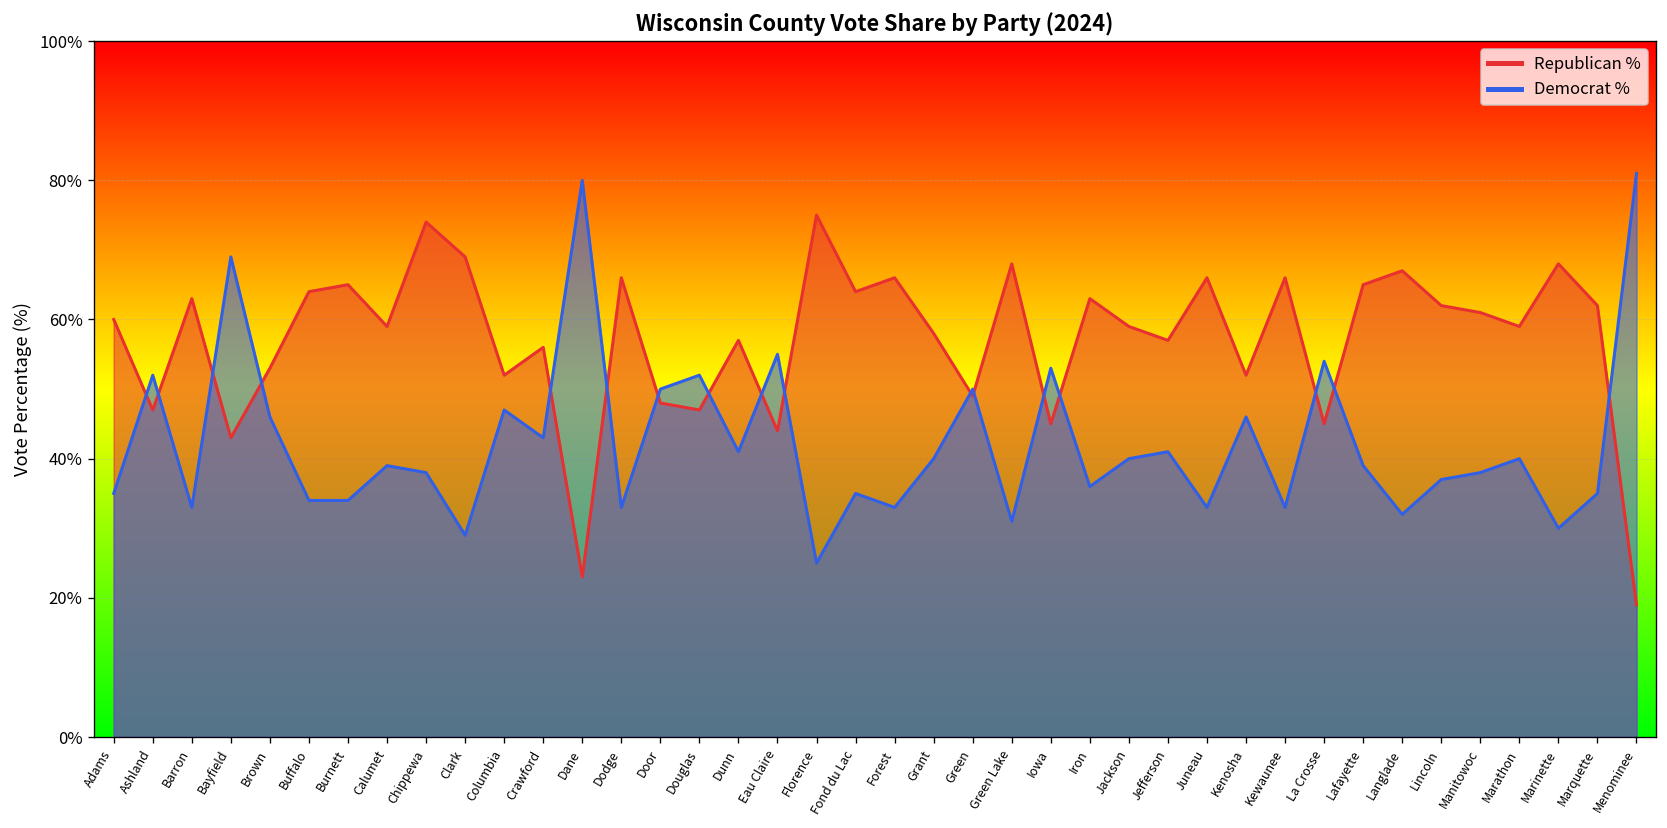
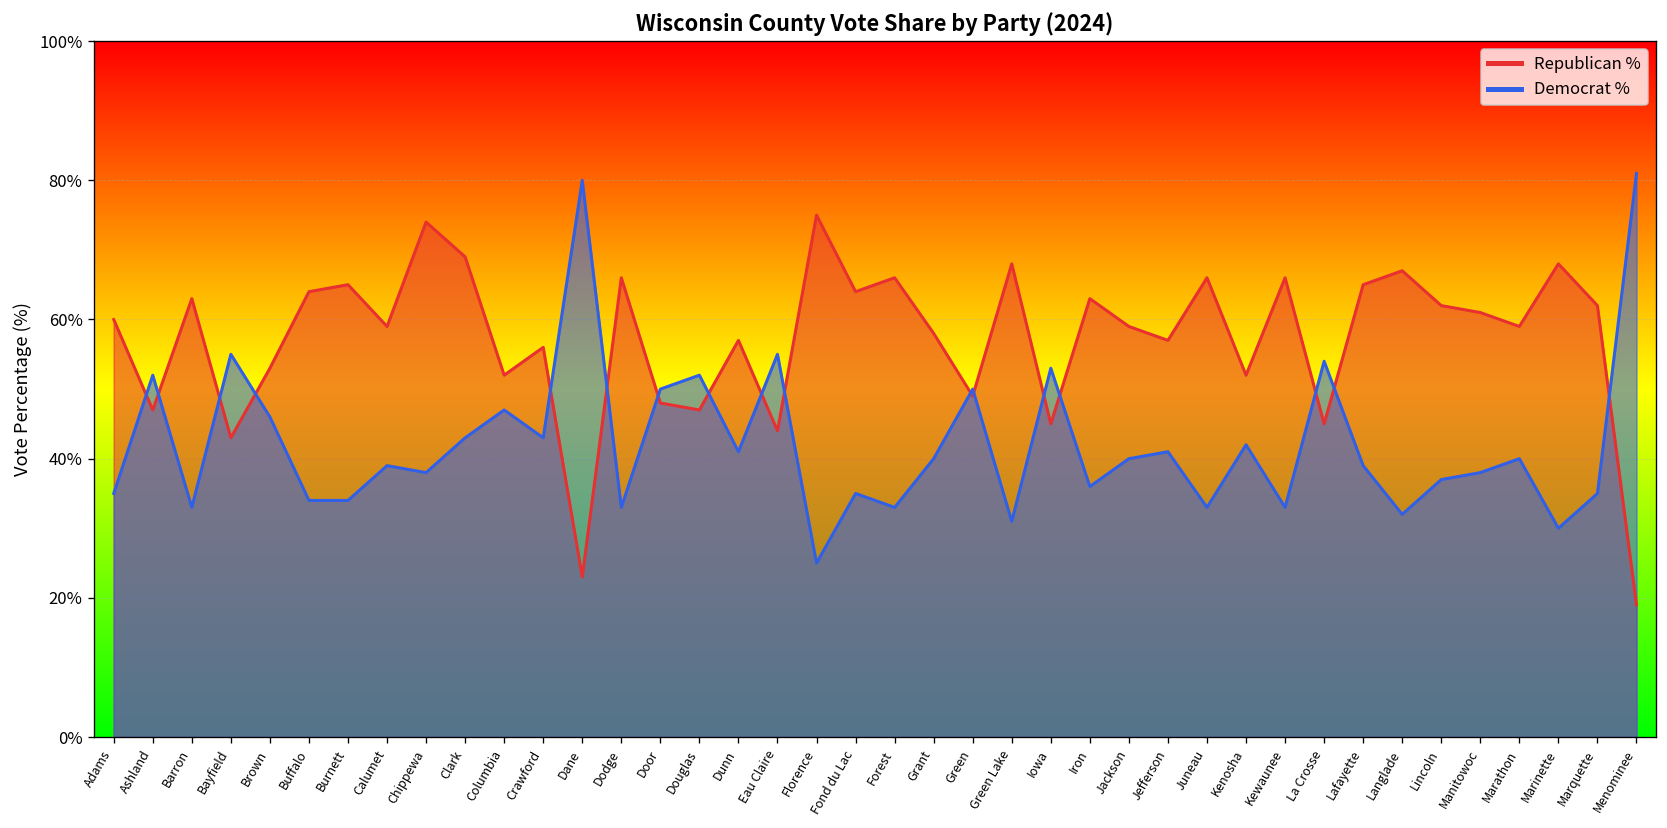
Democrat %, Bayfield: 69% -> 55%
Democrat %, Clark: 29% -> 43%
Democrat %, Kenosha: 46% -> 42%
